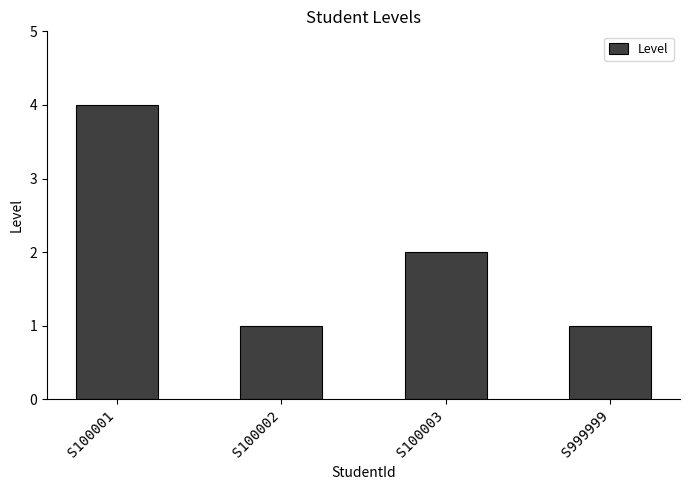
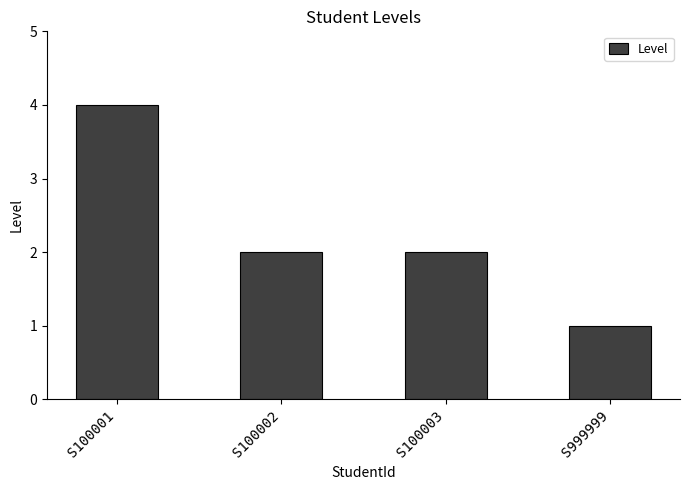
S100002: 1 -> 2
